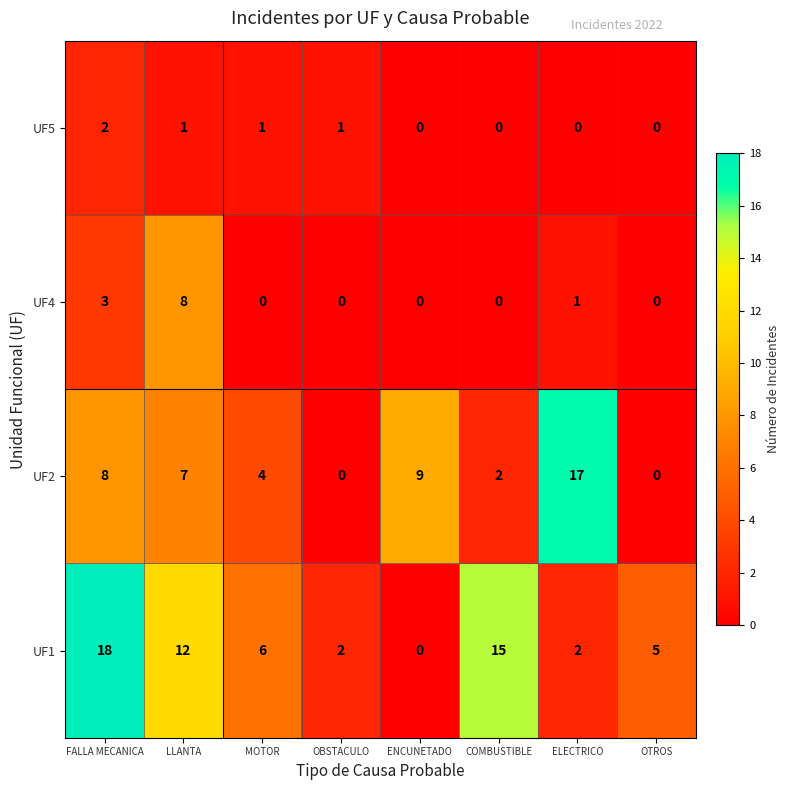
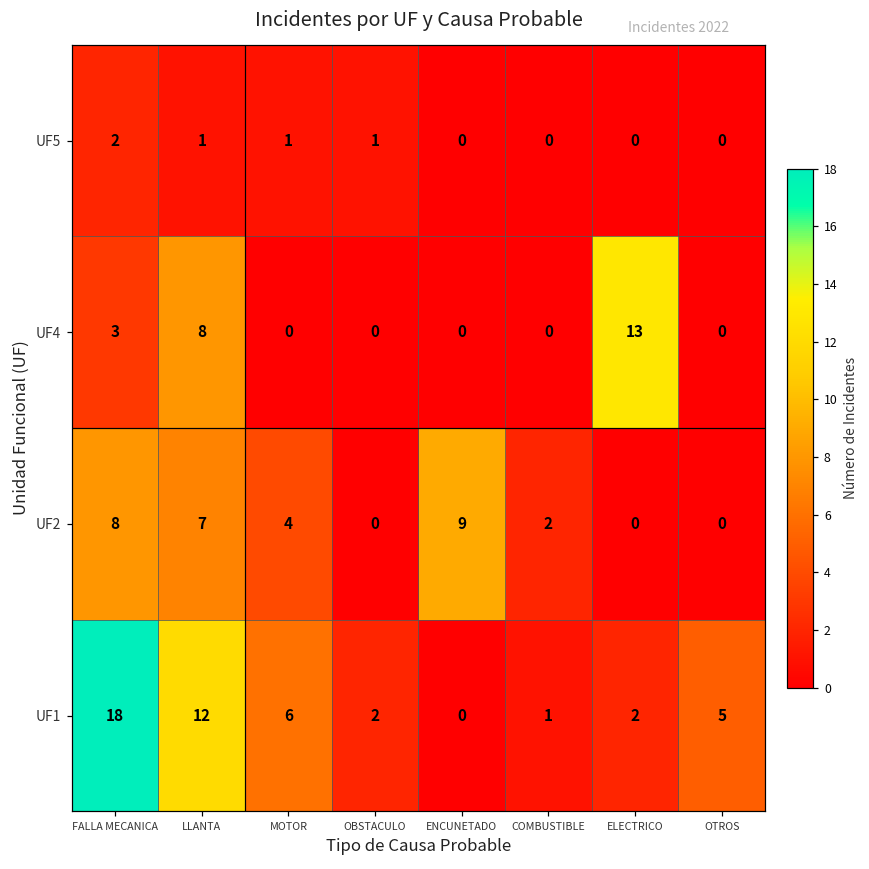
UF4, ELECTRICO: 1 -> 13
UF2, ELECTRICO: 17 -> 0
UF1, COMBUSTIBLE: 15 -> 1
